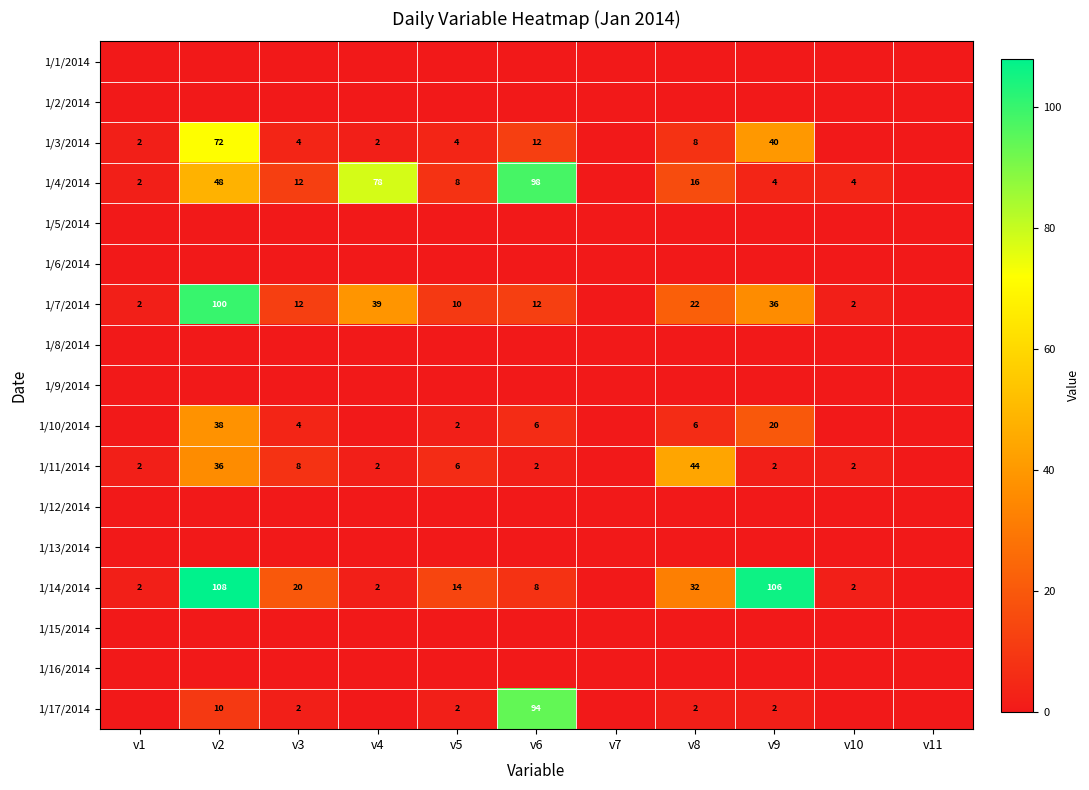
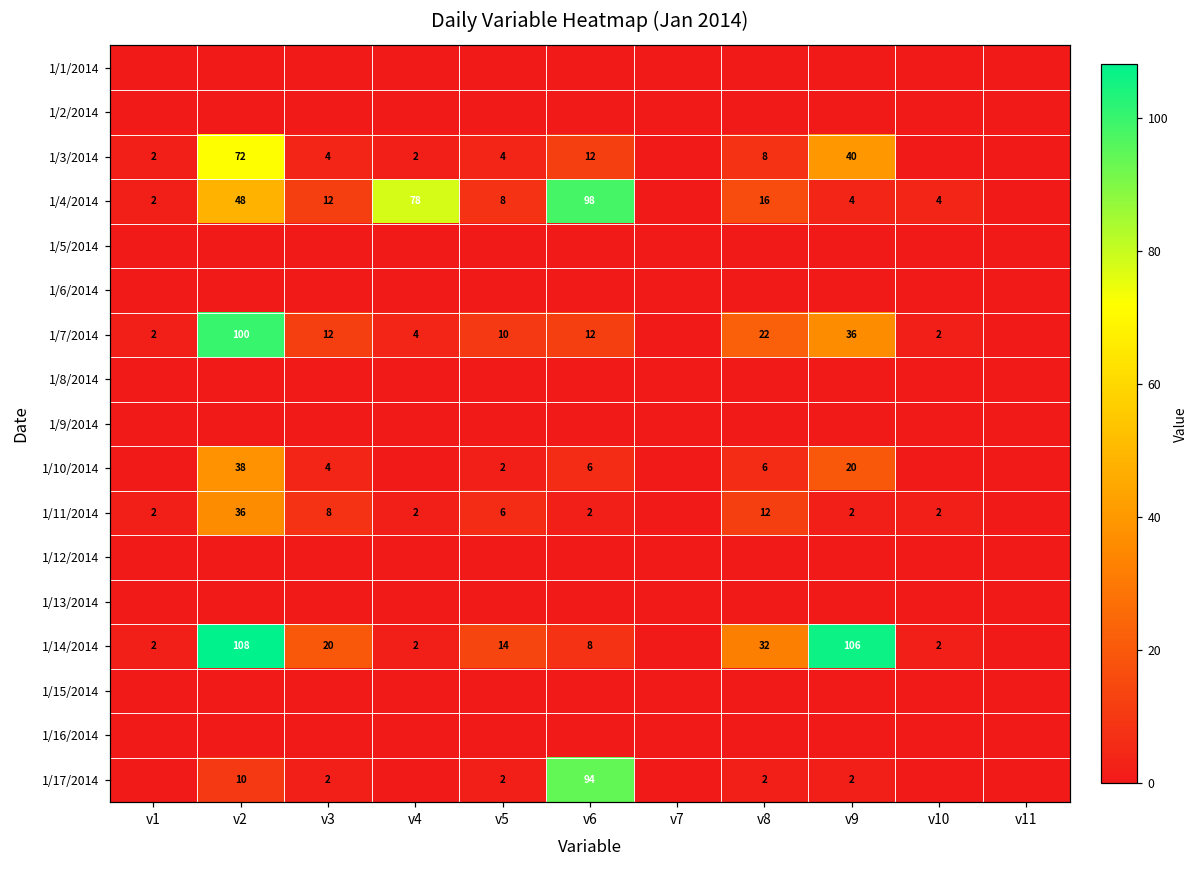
1/7/2014, v4: 39 -> 4
1/11/2014, v8: 44 -> 12
